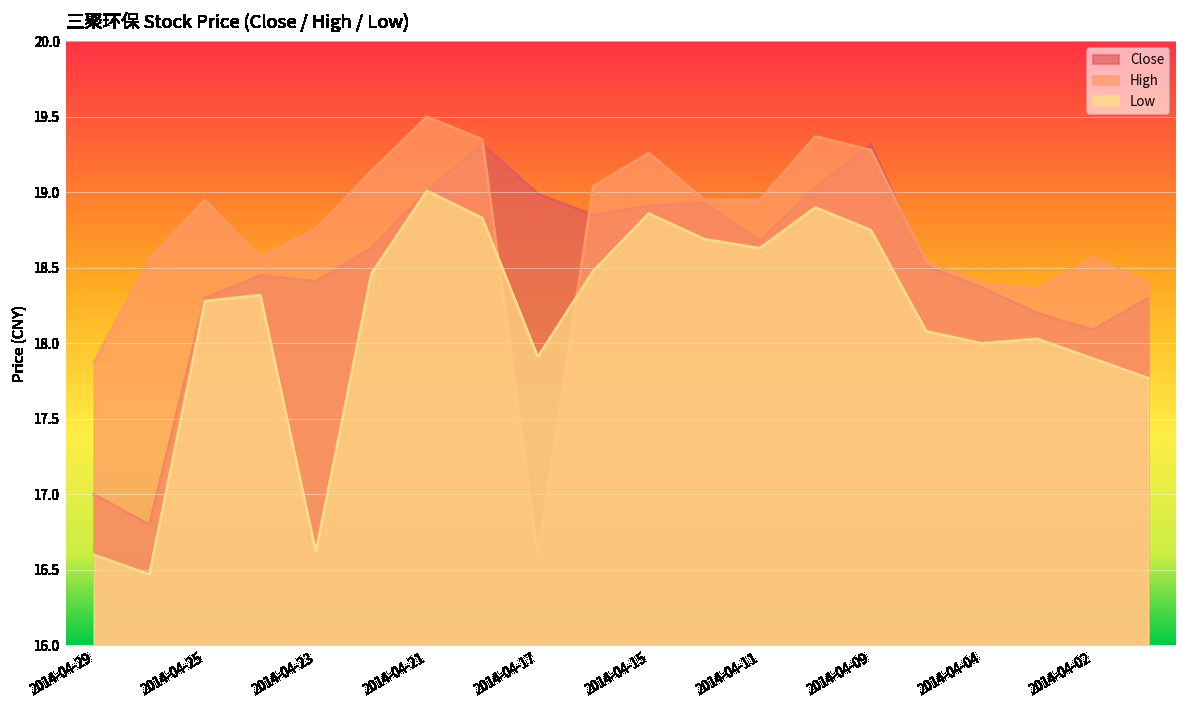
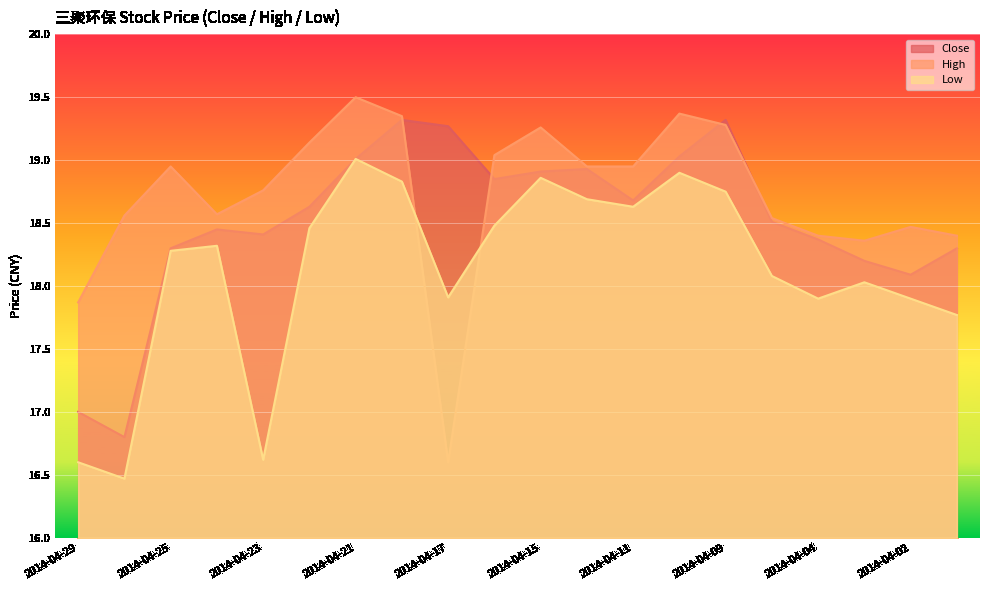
Close, 2014-04-17: 18.99 -> 19.27
Low, 2014-04-04: 18.0 -> 17.9
High, 2014-04-02: 18.57 -> 18.47
